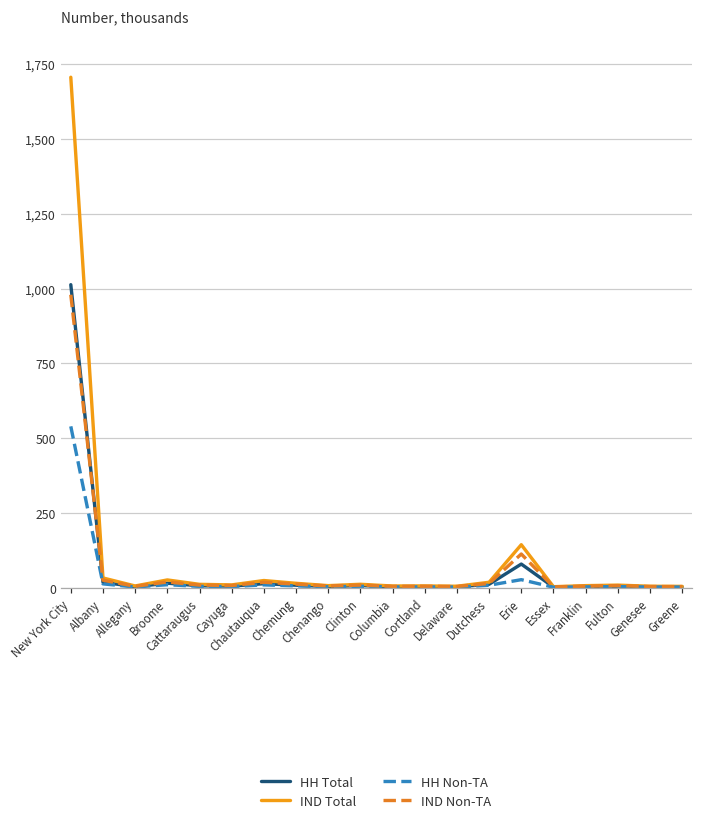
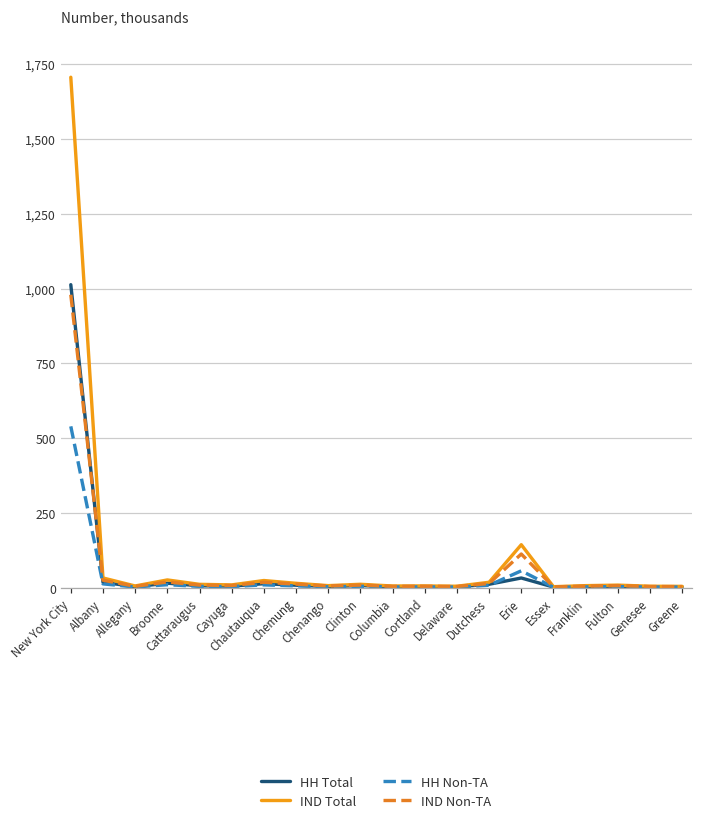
HH Total, Erie: 80 -> 30
HH Non-TA, Erie: 30 -> 60
